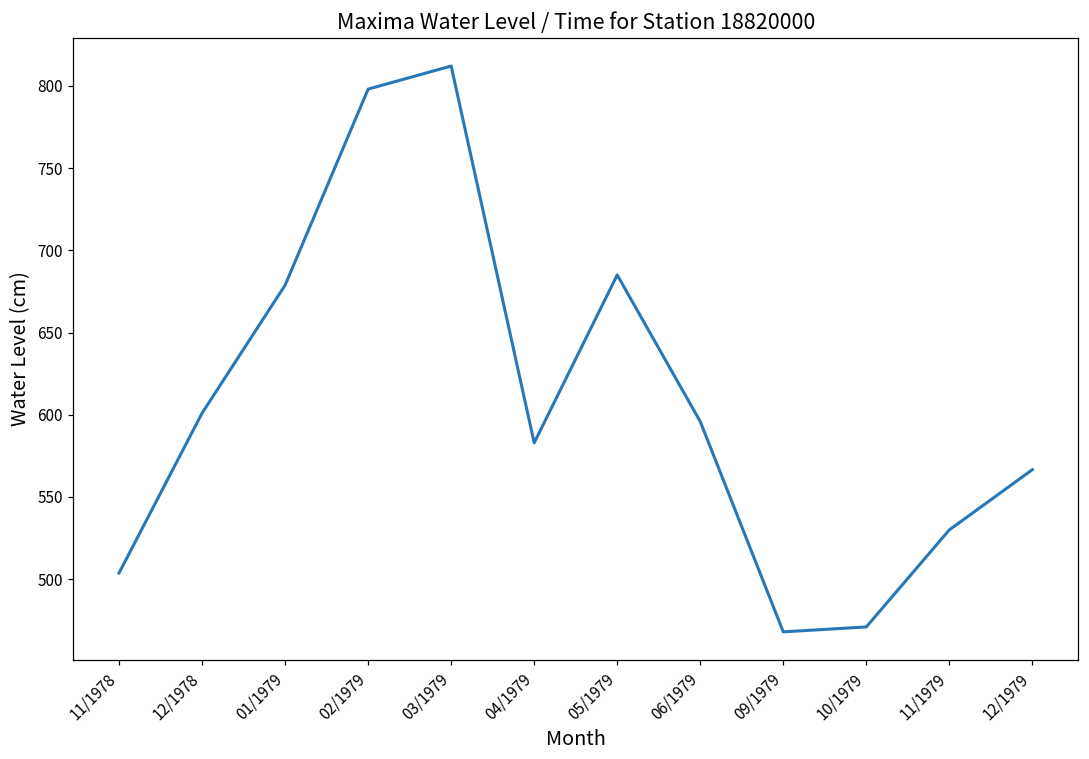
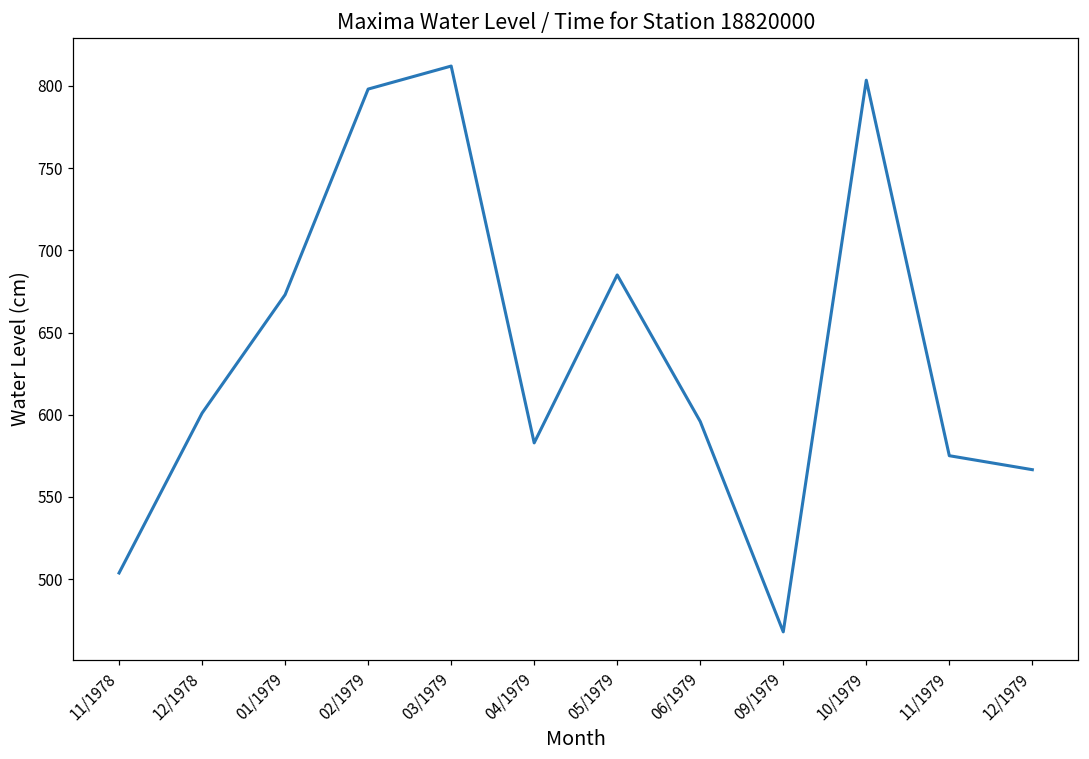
01/1979: 679 -> 673
10/1979: 471 -> 803
11/1979: 530 -> 575
